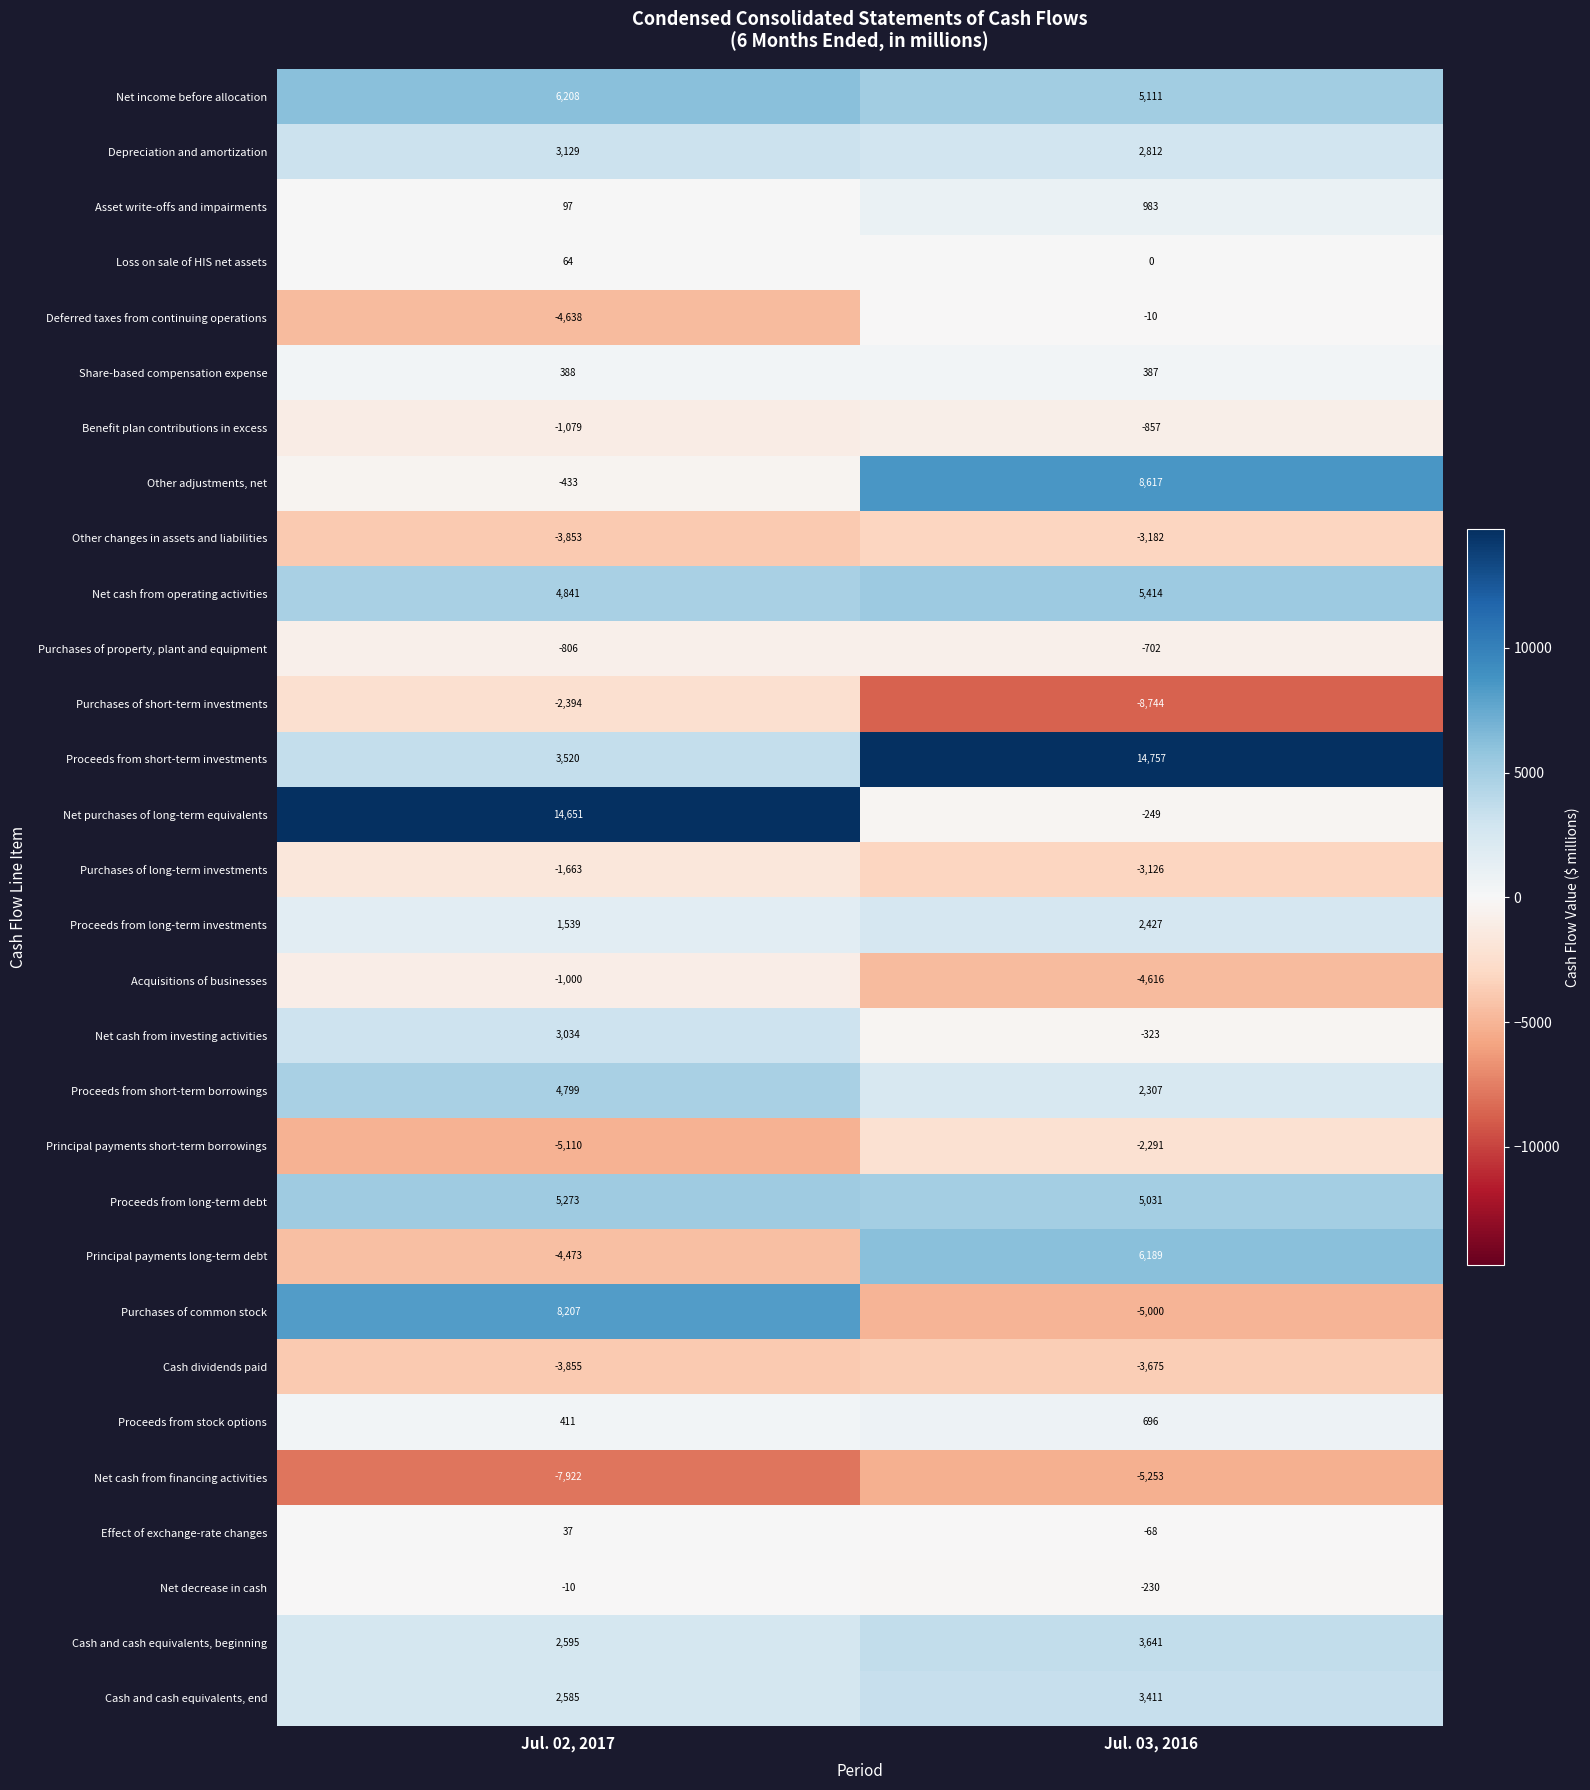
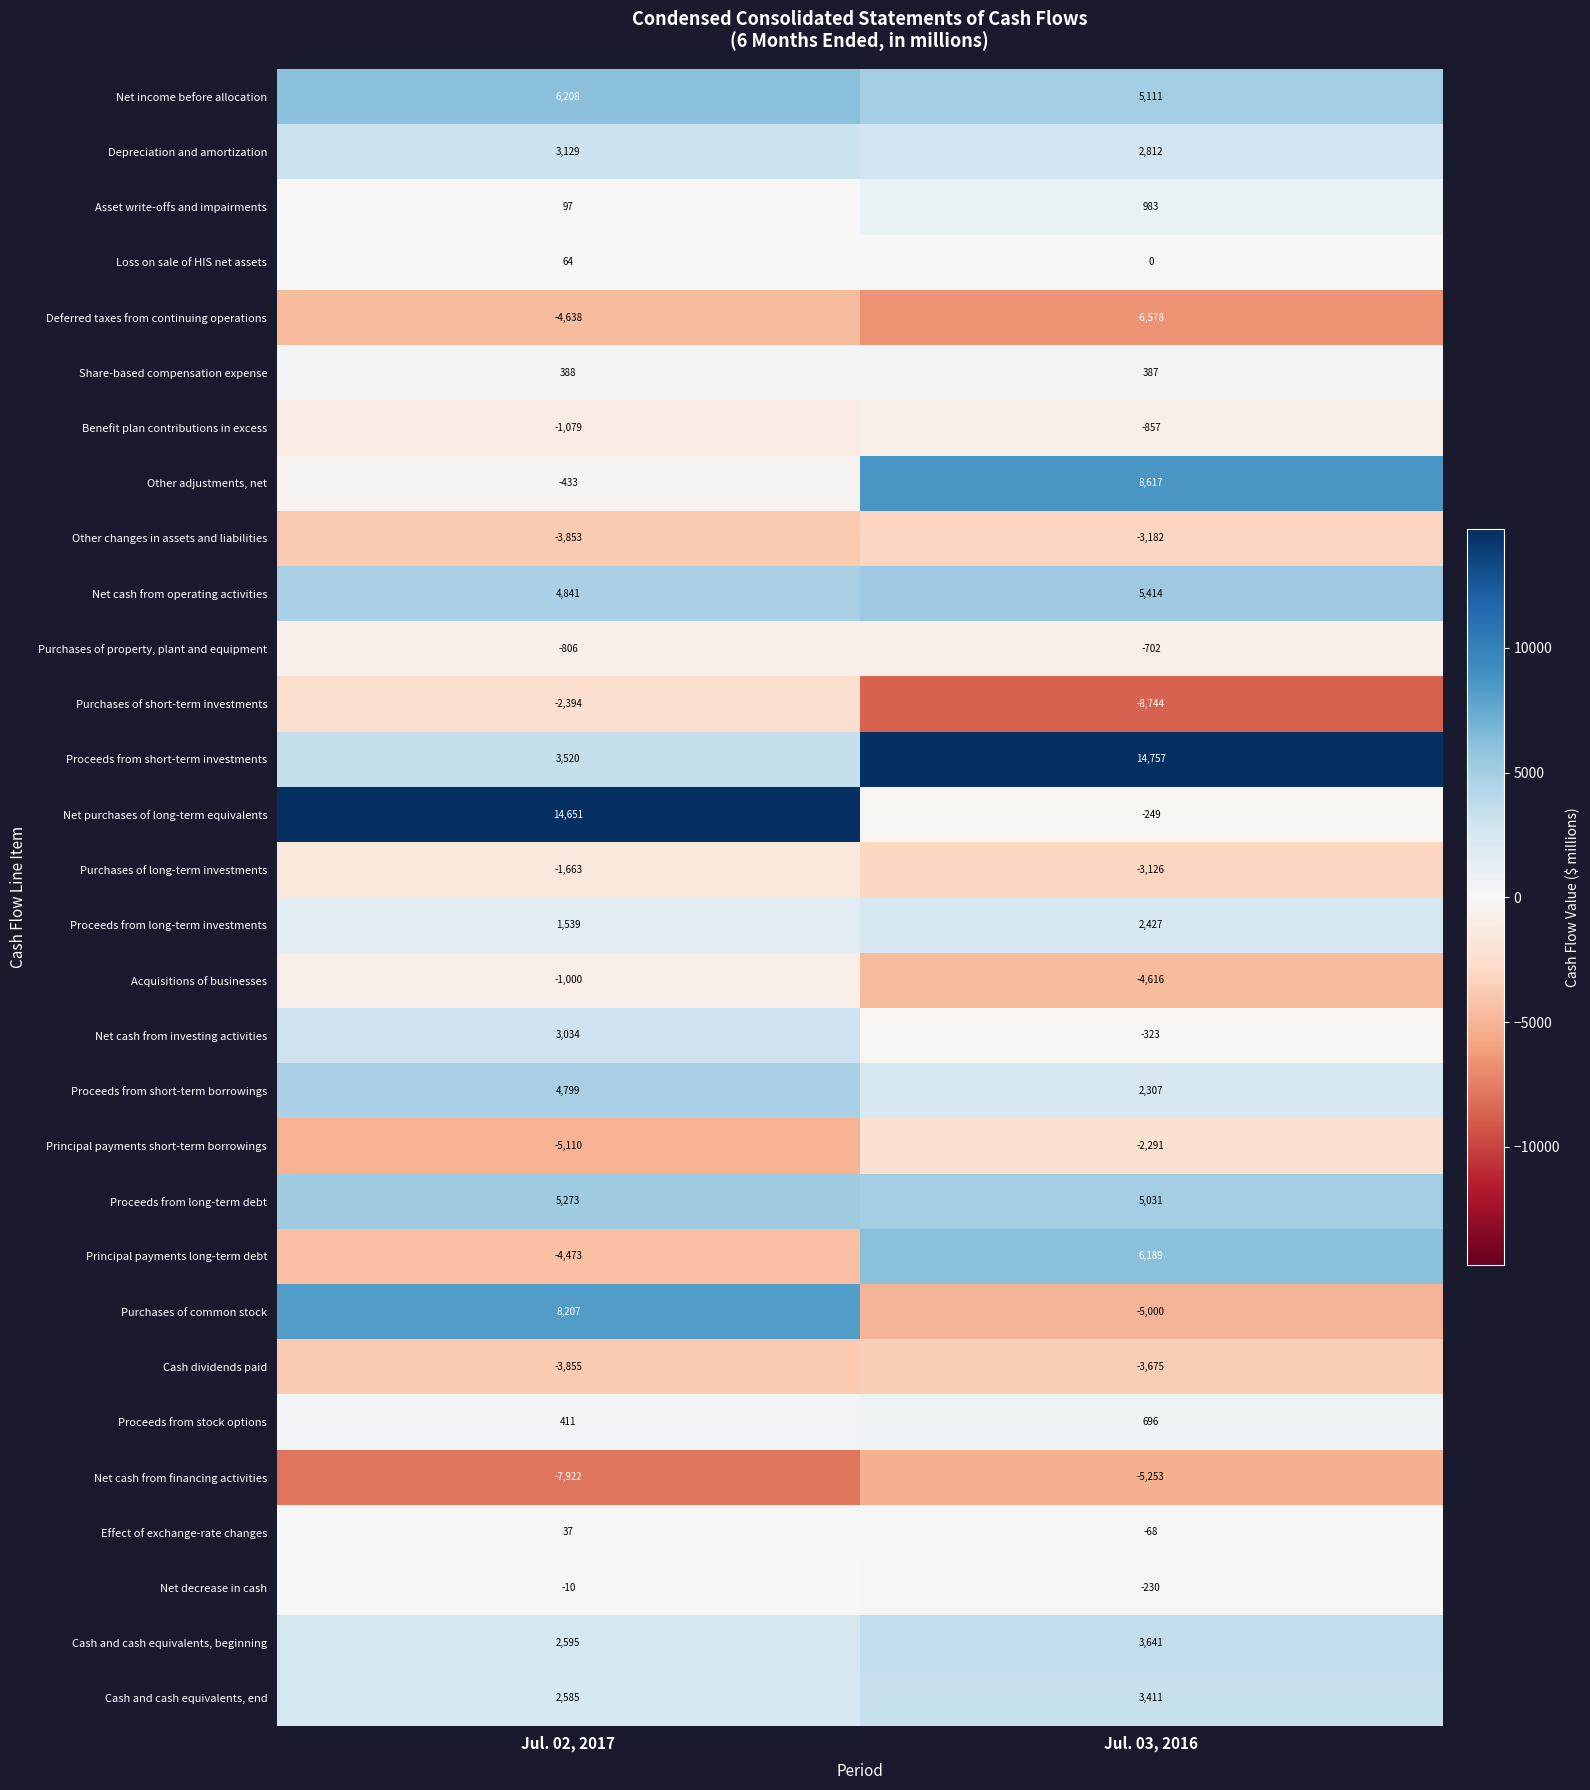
Deferred taxes from continuing operations, Jul. 03, 2016: -10 -> -6,578
